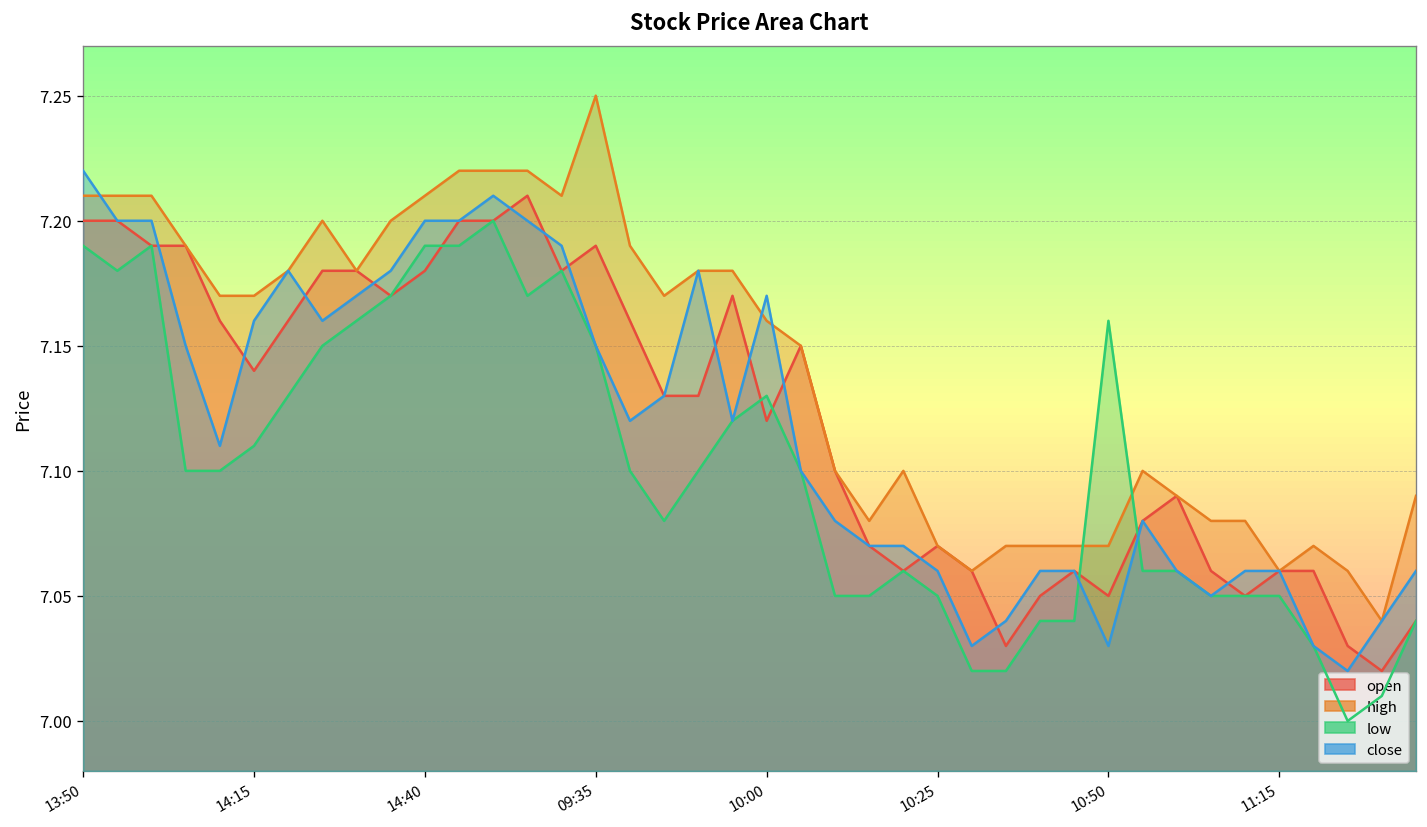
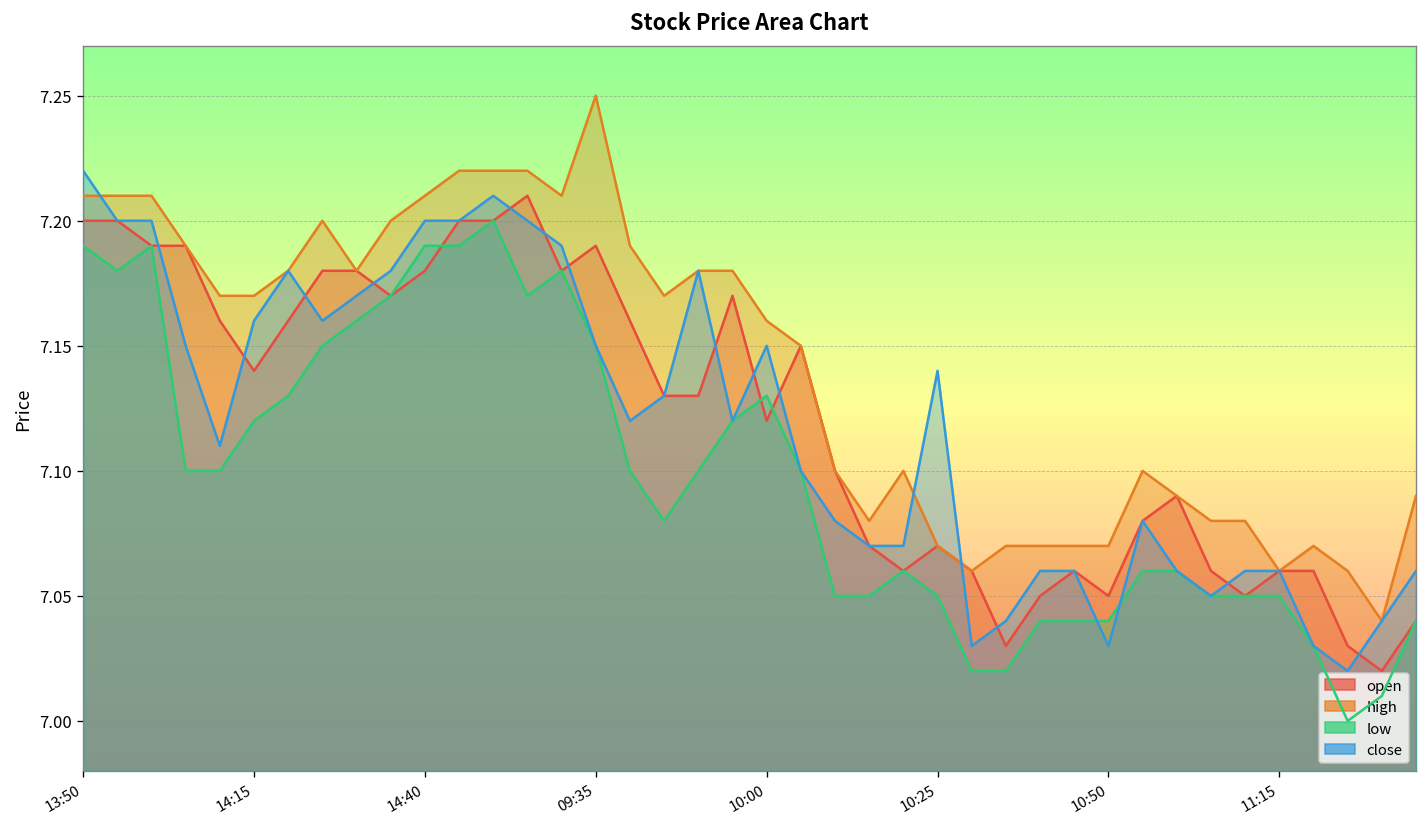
low, 14:15: 7.11 -> 7.12
close, 10:00: 7.17 -> 7.15
close, 10:25: 7.06 -> 7.14
low, 10:50: 7.16 -> 7.04
